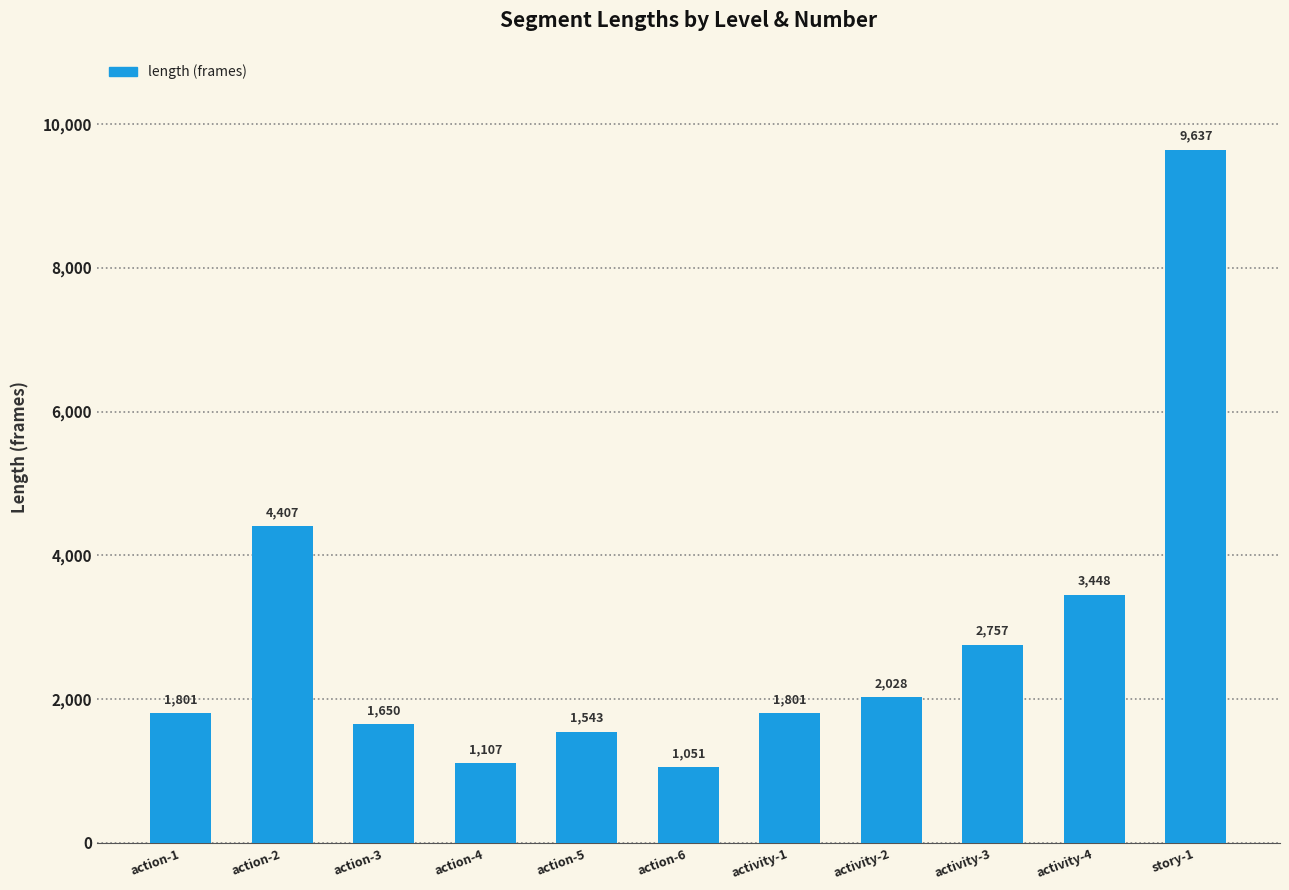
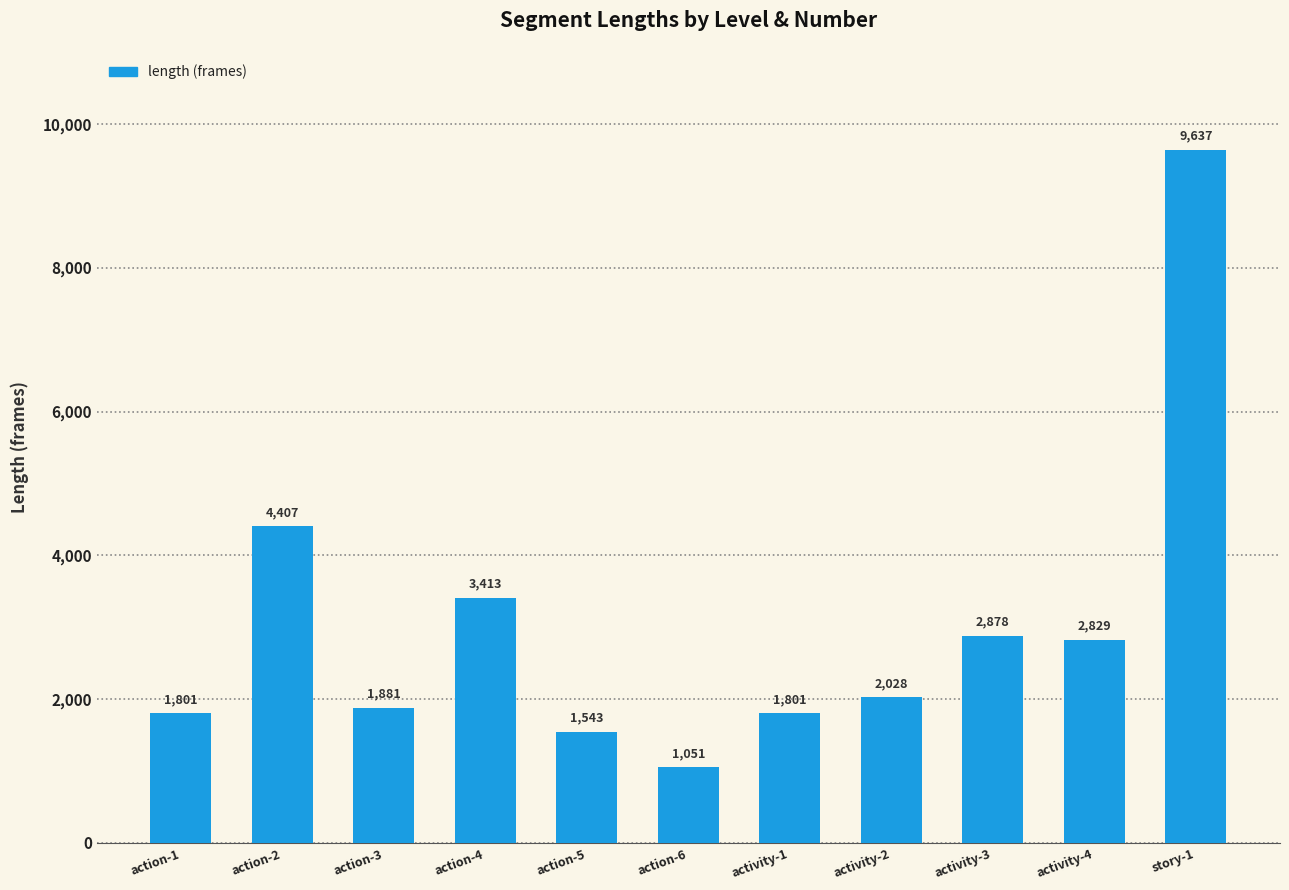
action-3: 1,650 -> 1,881
action-4: 1,107 -> 3,413
activity-3: 2,757 -> 2,878
activity-4: 3,448 -> 2,829
